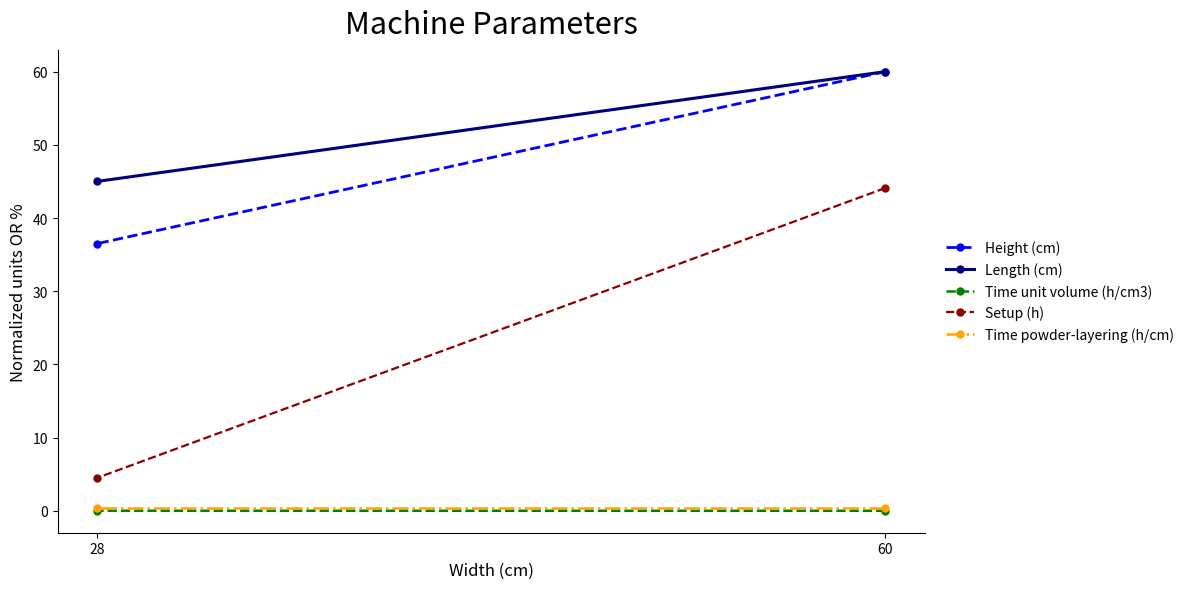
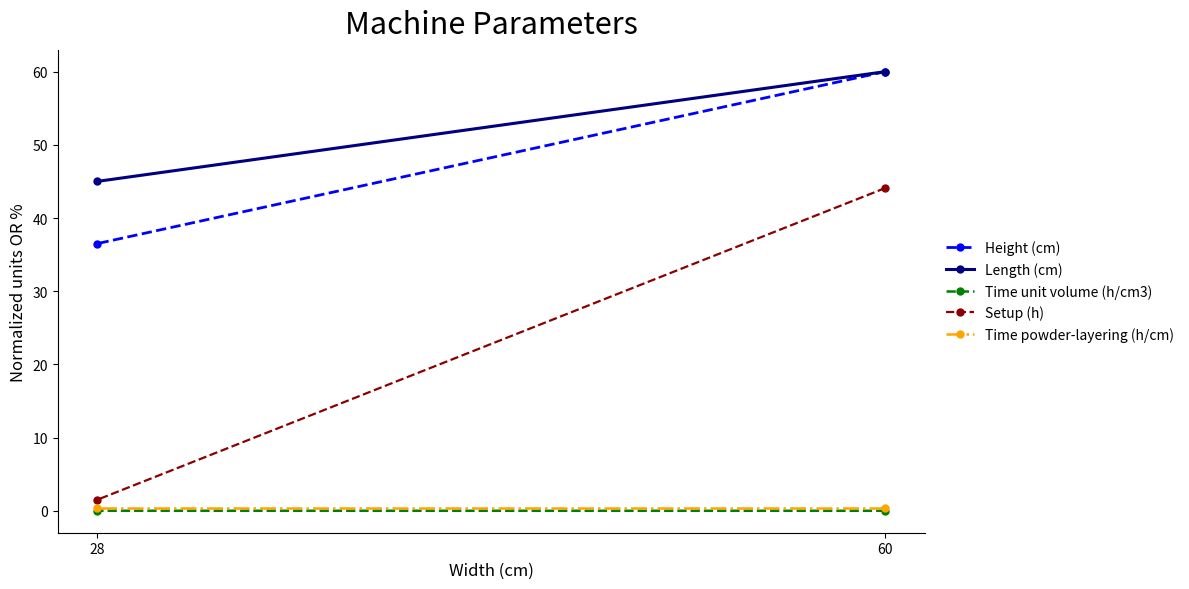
Setup (h), 28: 5 -> 2
